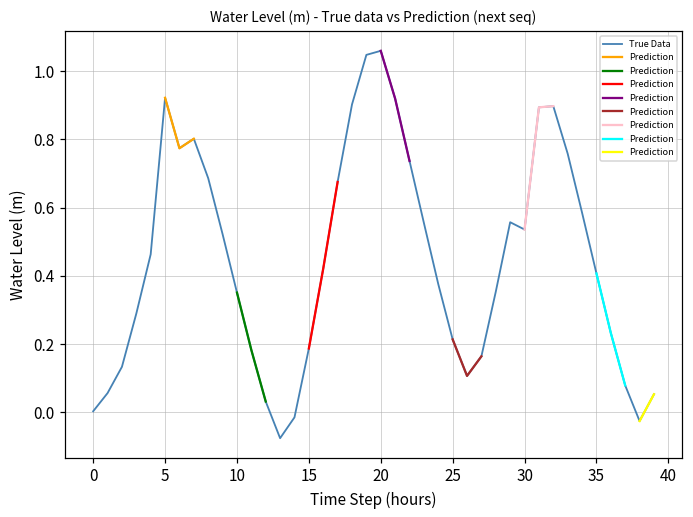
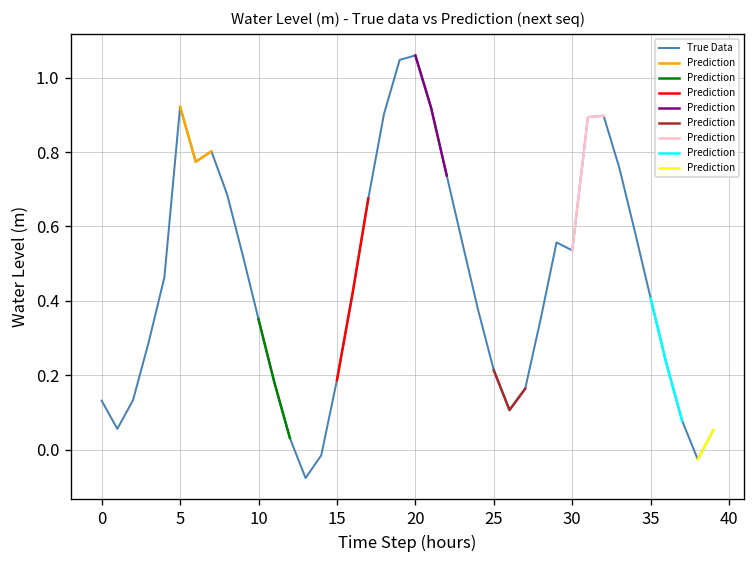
True Data, 0: 0.00 -> 0.13
